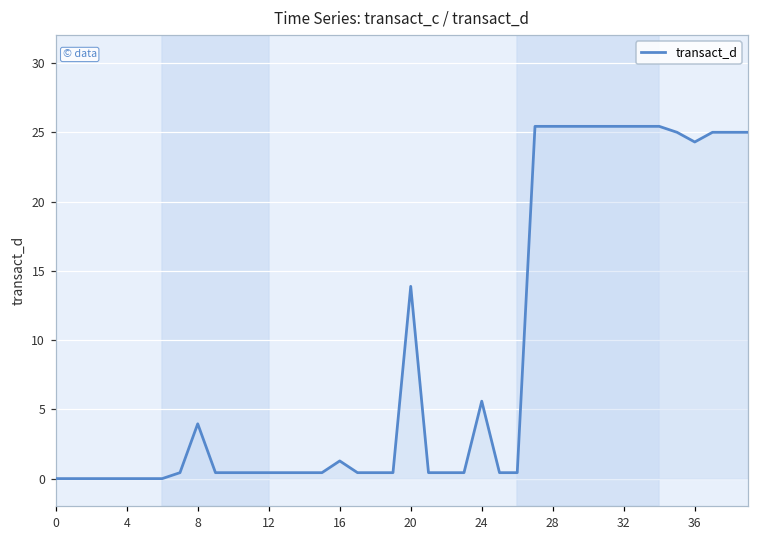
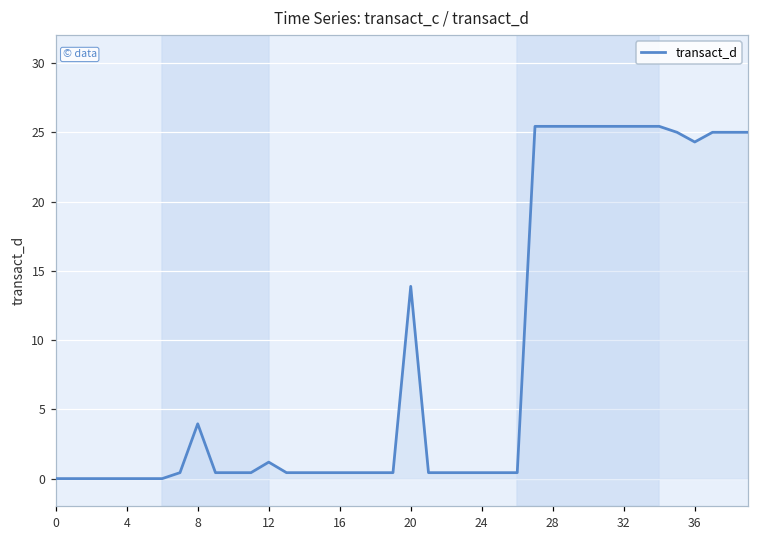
12: 0.4 -> 1.2
16: 1.3 -> 0.4
24: 5.6 -> 0.4
